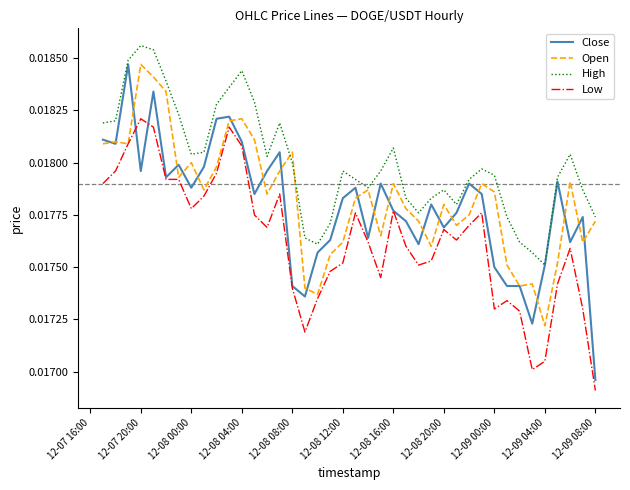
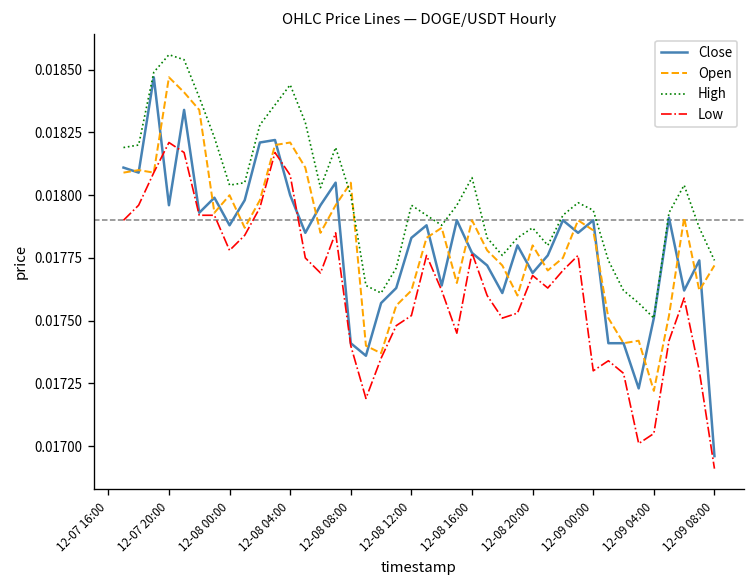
Close, 12-08 04:00: 0.0181 -> 0.0180
Close, 12-09 00:00: 0.0175 -> 0.0179
